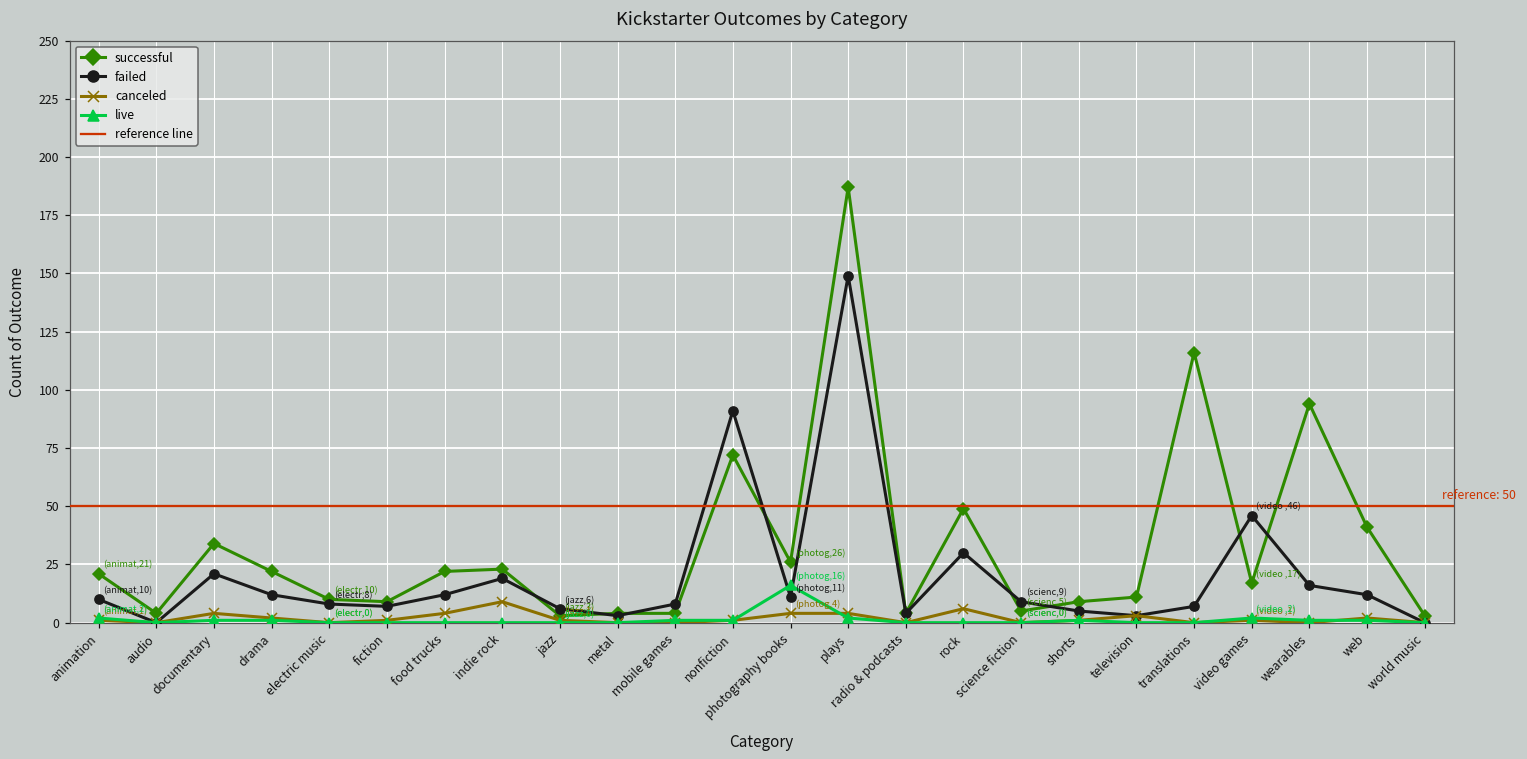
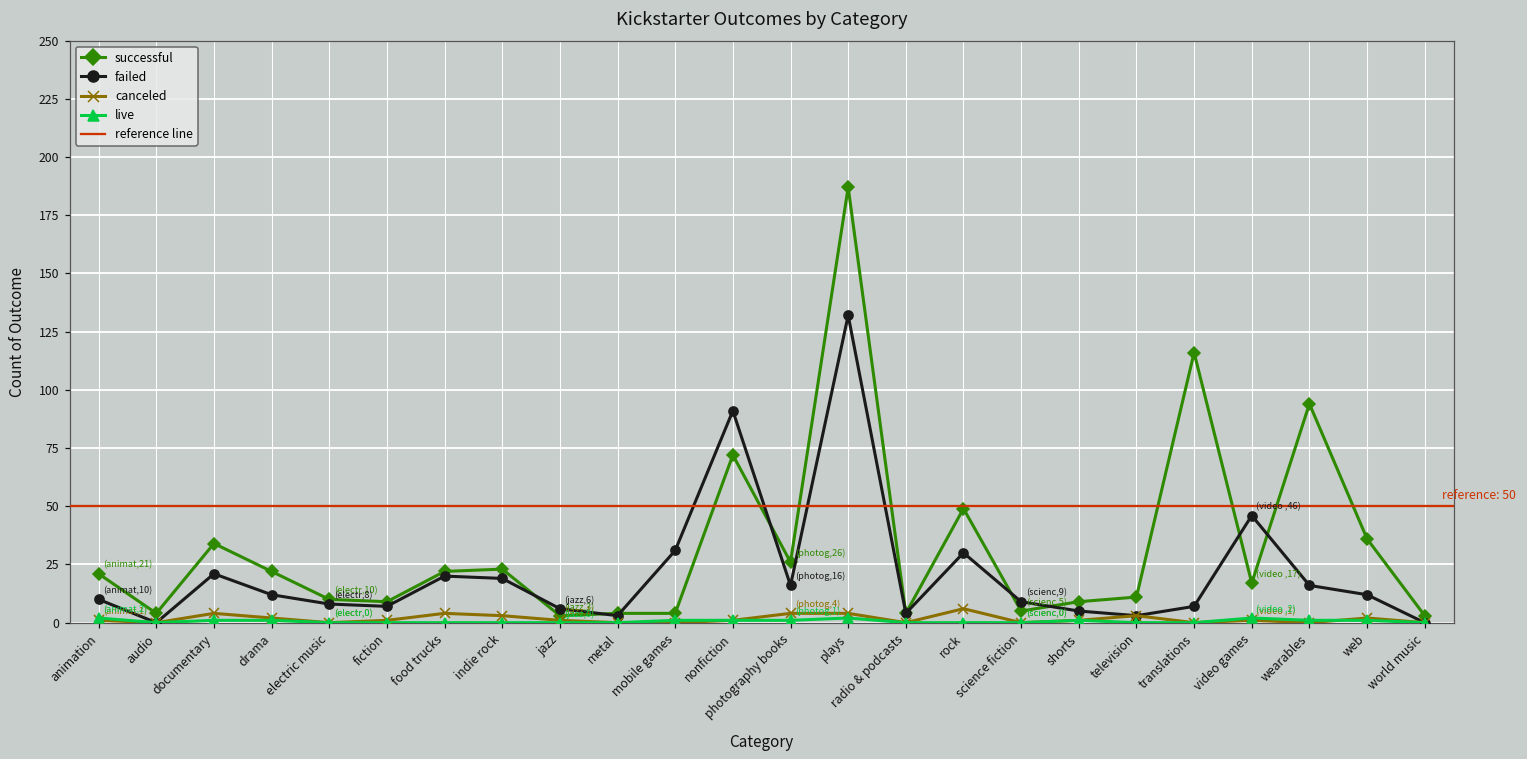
failed, food trucks: 12 -> 20
canceled, indie rock: 9 -> 3
failed, mobile games: 8 -> 31
failed, photography books: 11 -> 16
live, photography books: 16 -> 1
failed, plays: 149 -> 132
successful, web: 41 -> 36
